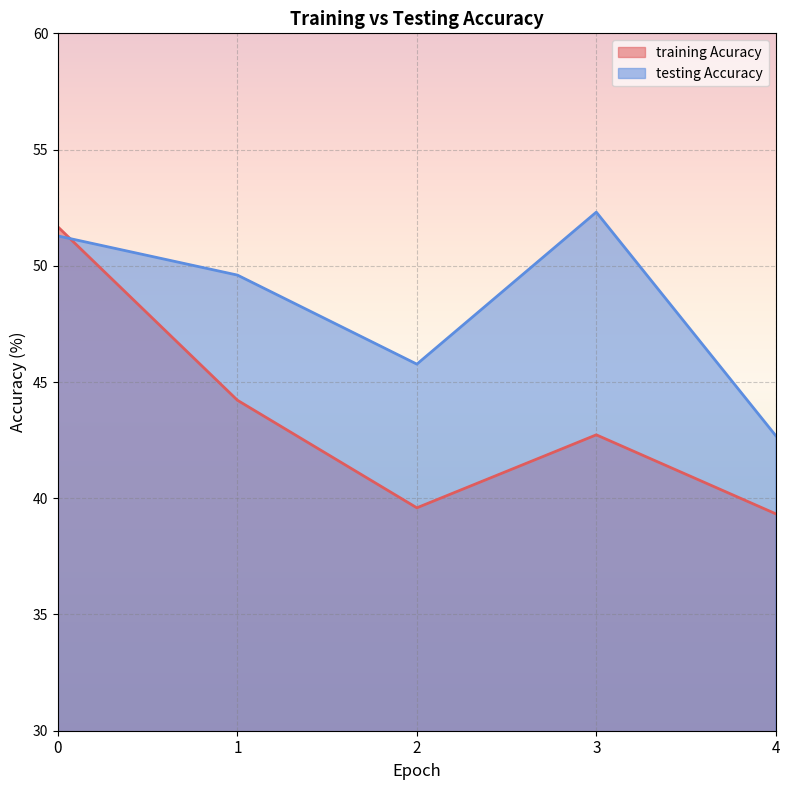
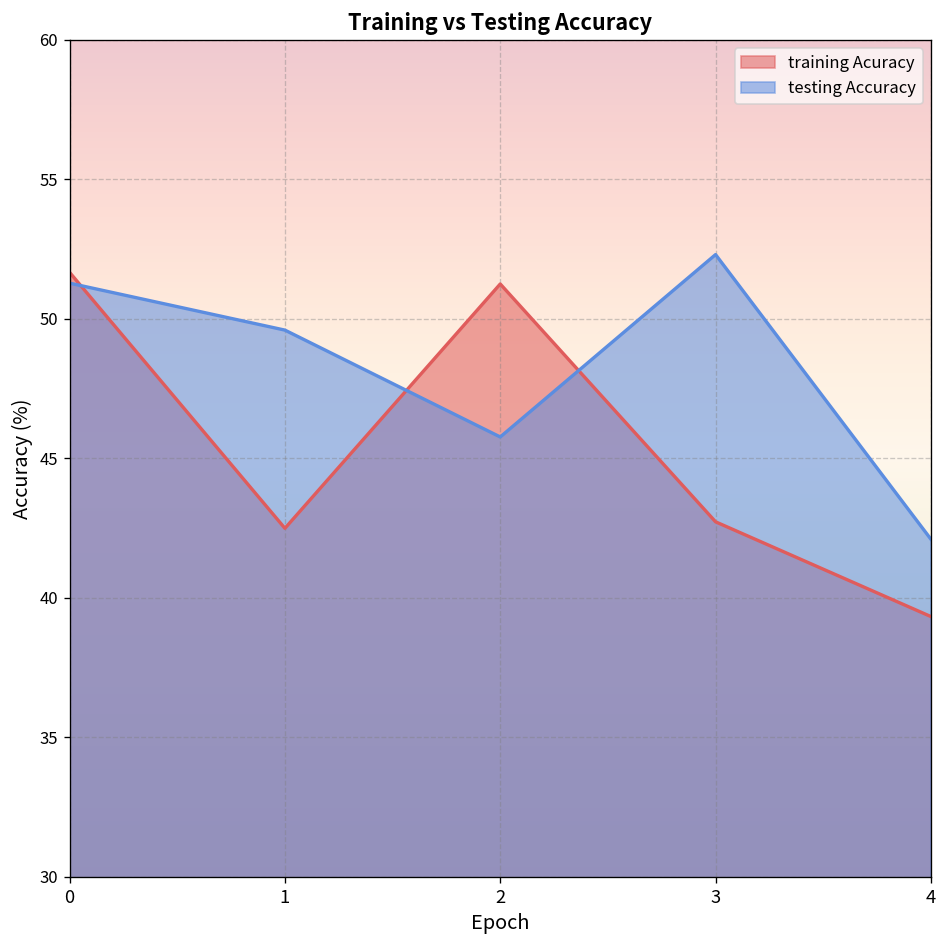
training Acuracy, 1: 44.2 -> 42.5
training Acuracy, 2: 39.6 -> 51.3
testing Accuracy, 4: 42.7 -> 42.1
